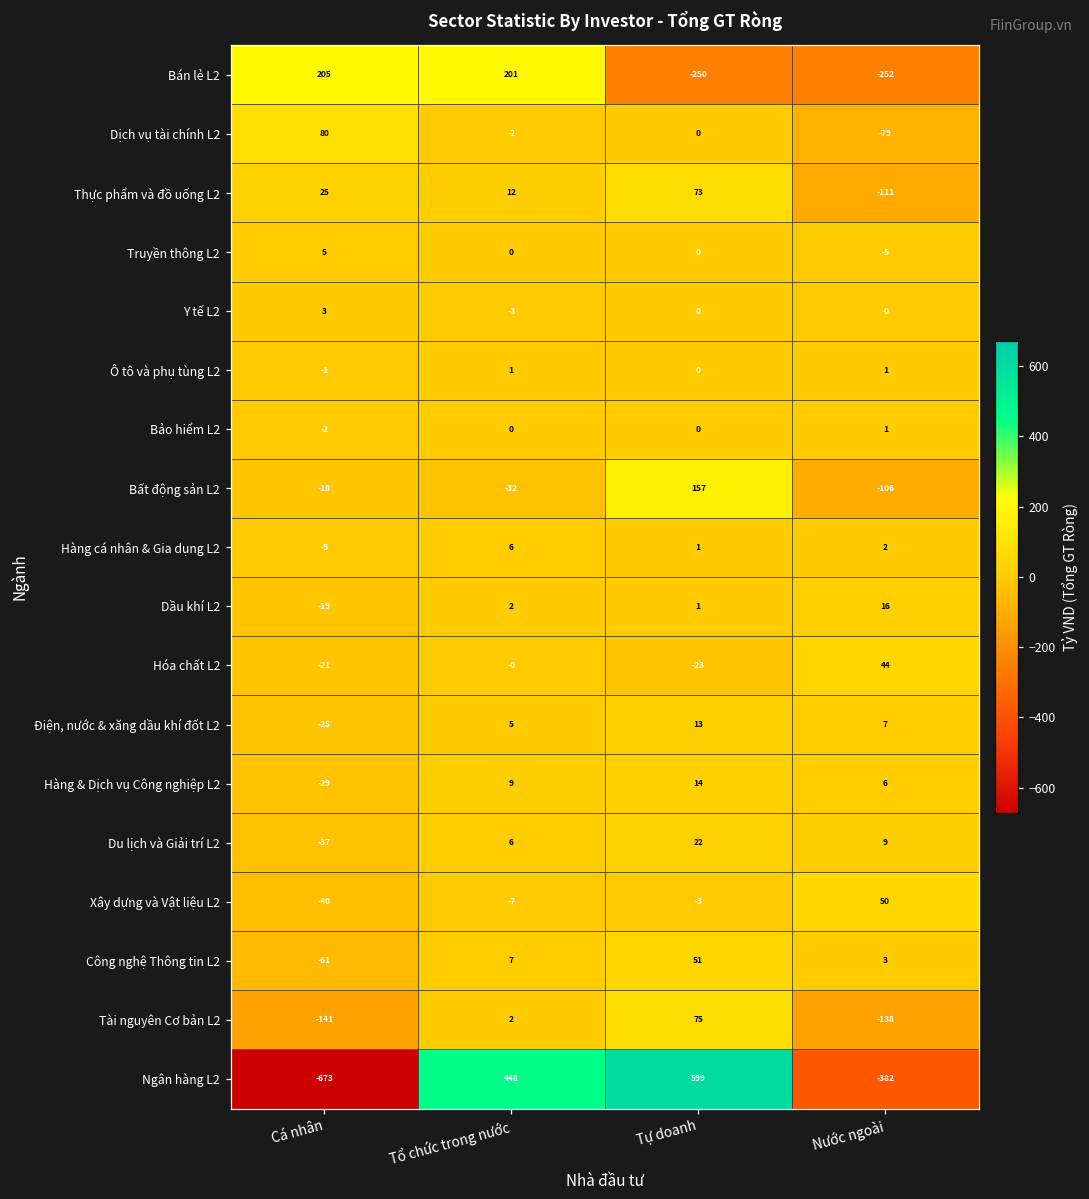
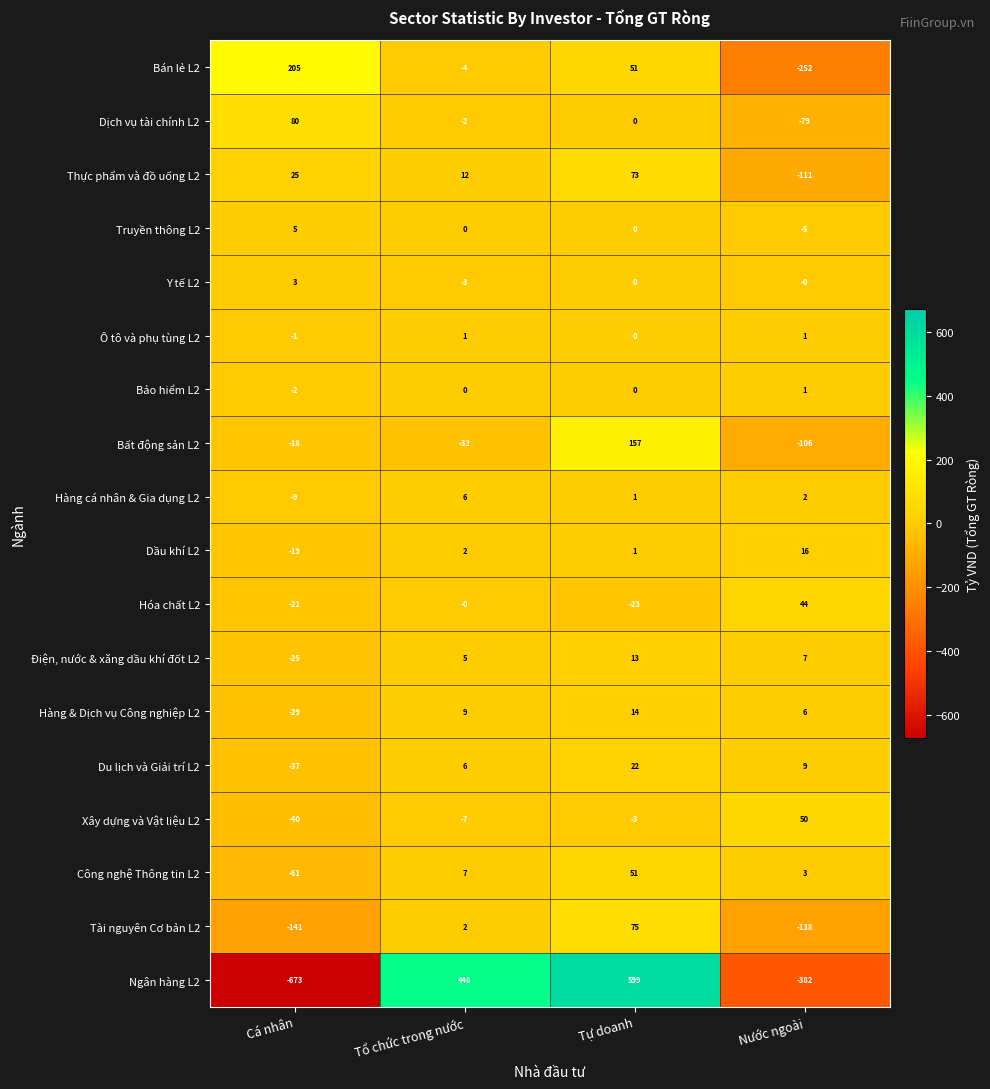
Bán lẻ L2, Tổ chức trong nước: 201 -> -4
Bán lẻ L2, Tự doanh: -250 -> 51
